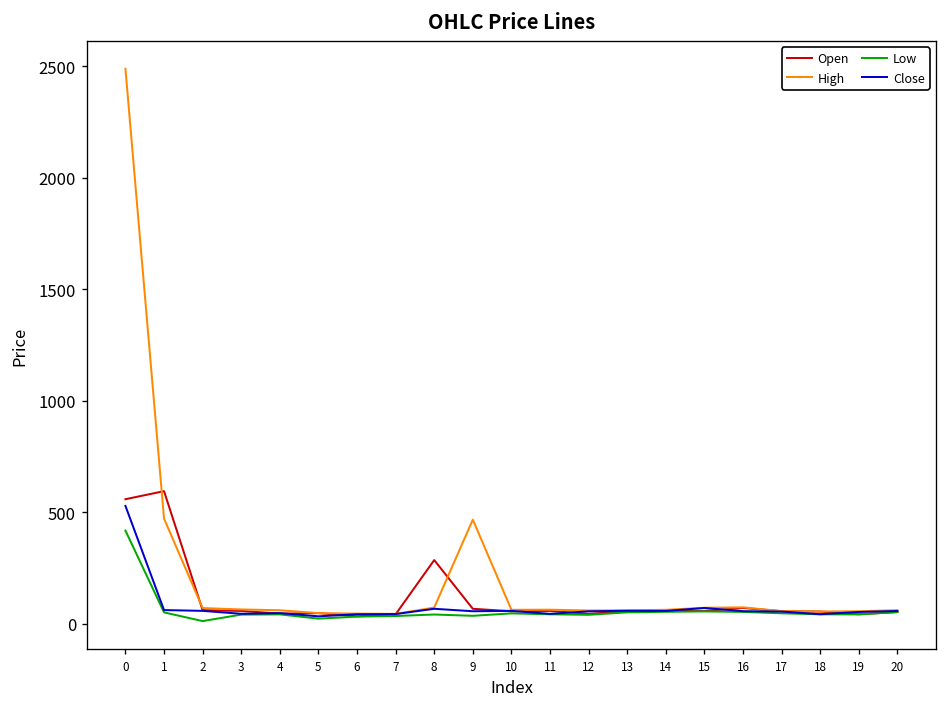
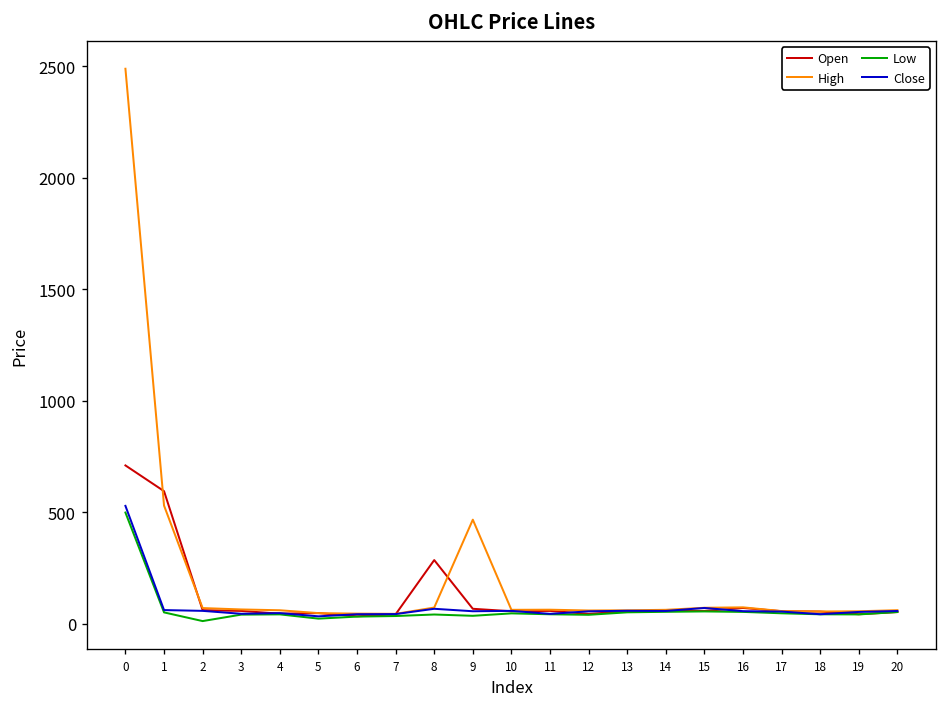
Open, 0: 560 -> 710
Low, 0: 420 -> 500
High, 1: 470 -> 530
